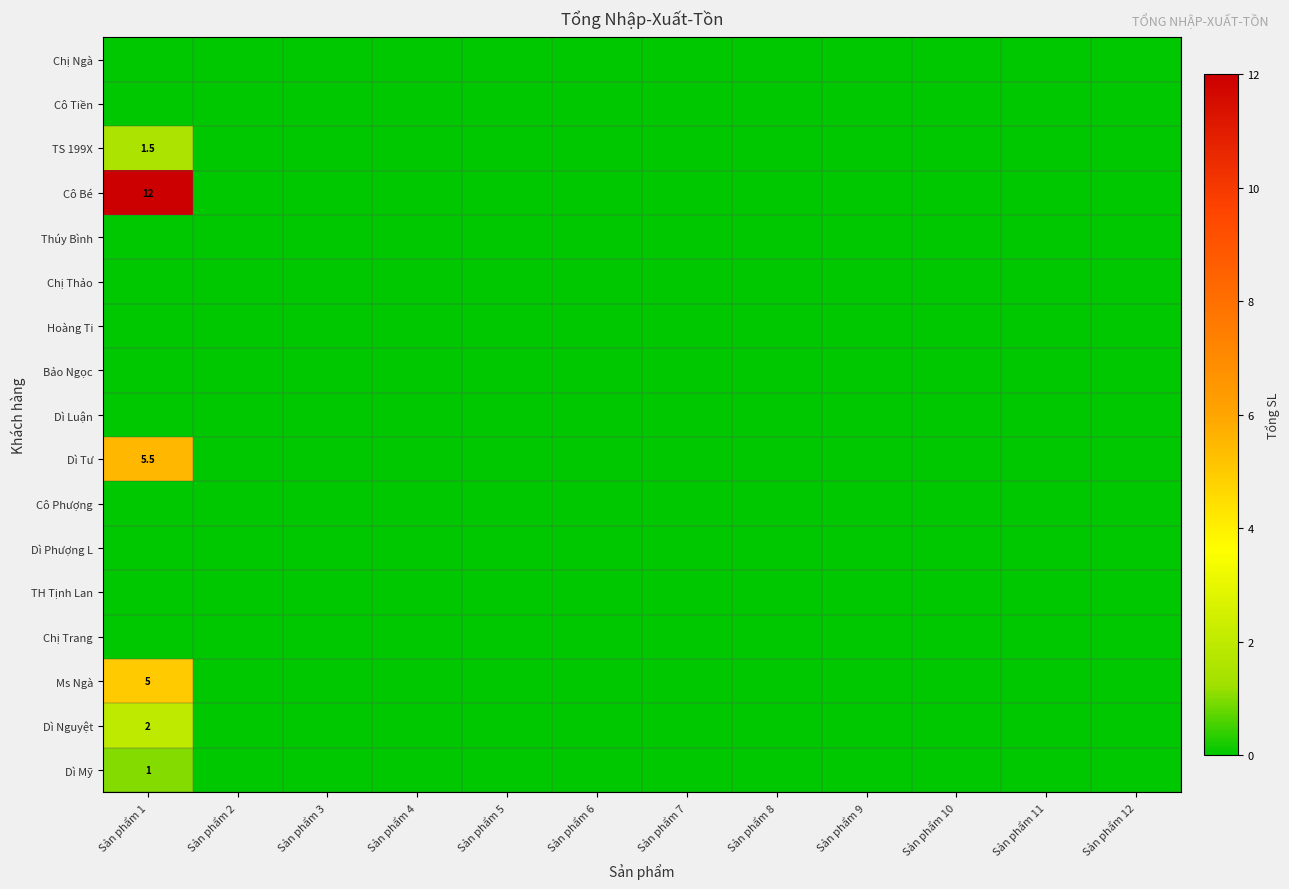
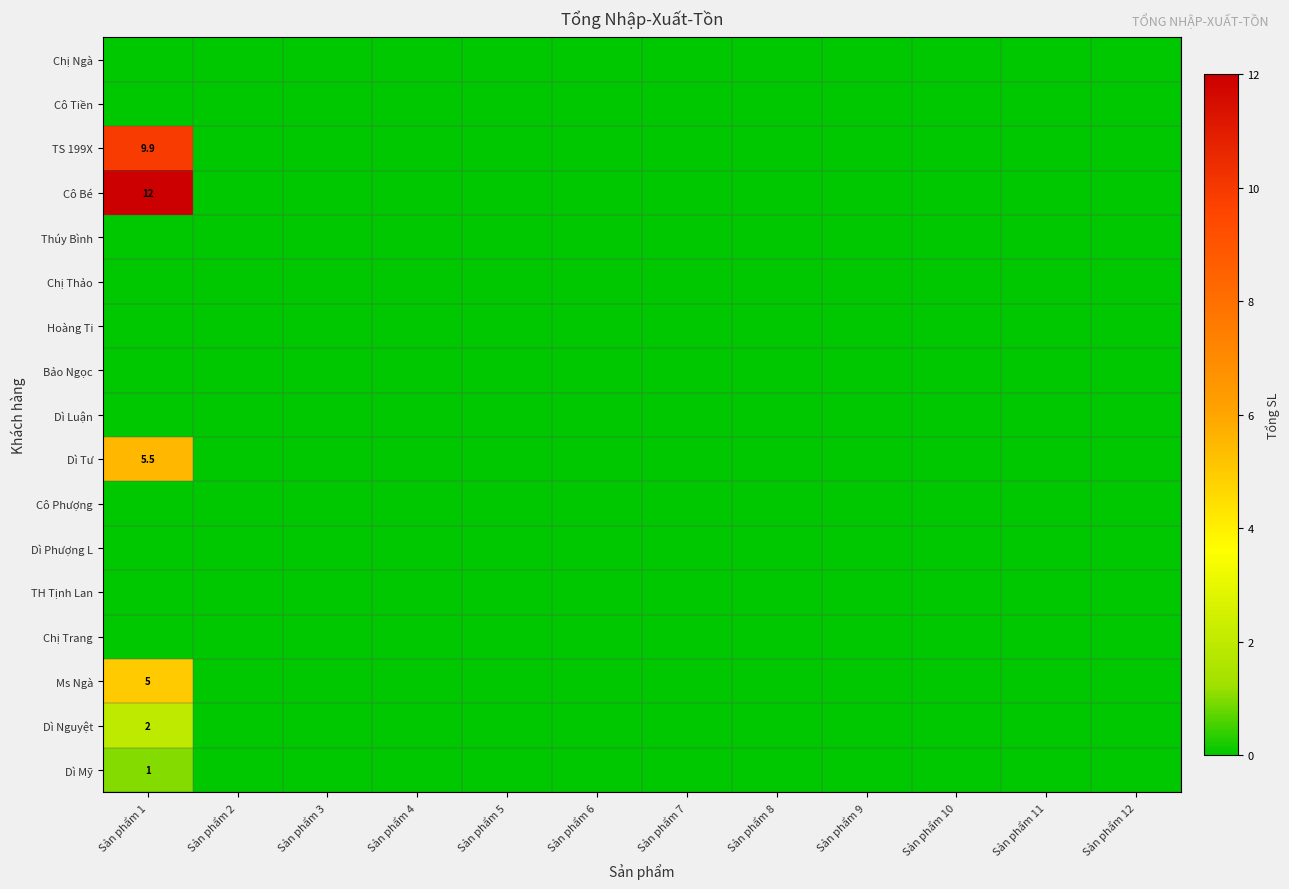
TS 199X, Sản phẩm 1: 1.5 -> 9.9
